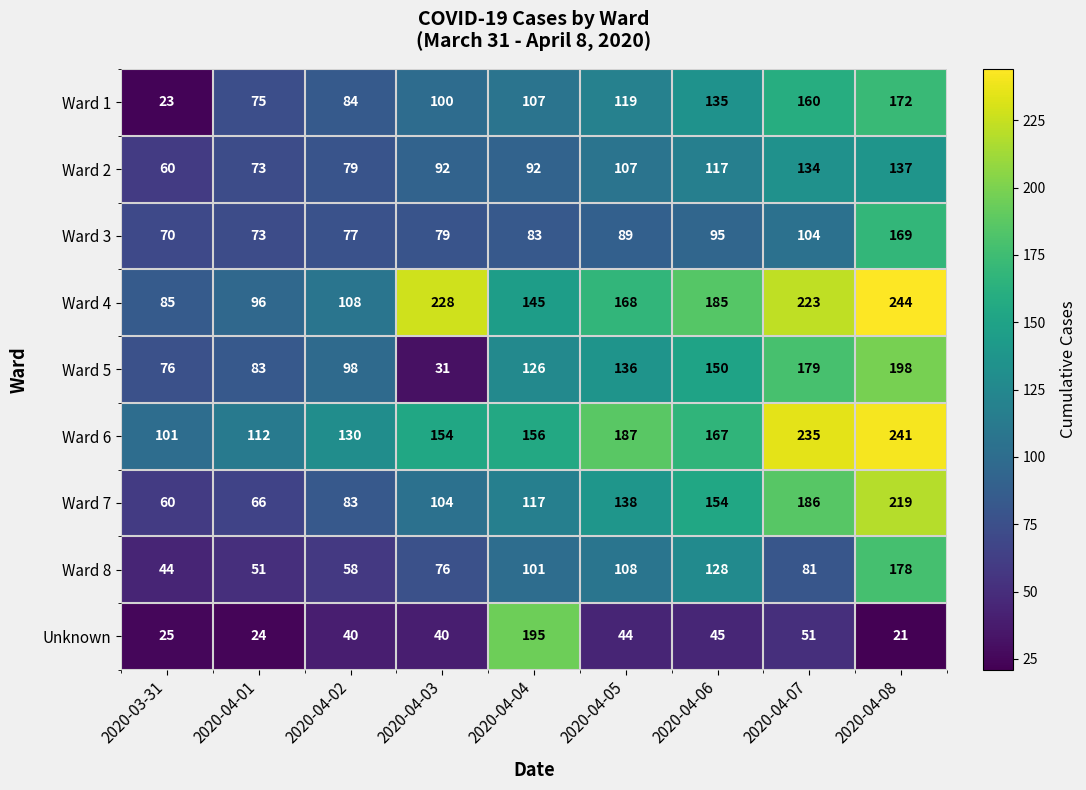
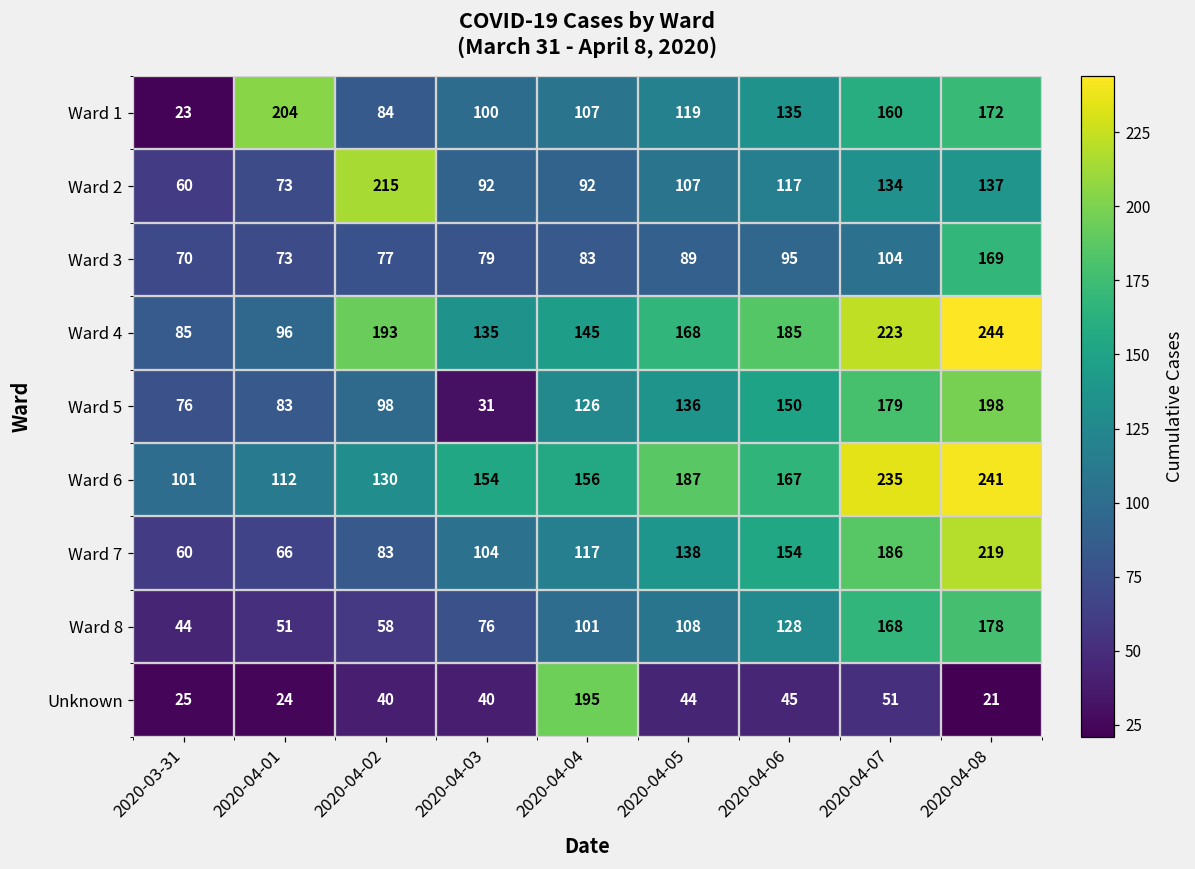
Ward 1, 2020-04-01: 75 -> 204
Ward 2, 2020-04-02: 79 -> 215
Ward 4, 2020-04-02: 108 -> 193
Ward 4, 2020-04-03: 228 -> 135
Ward 8, 2020-04-07: 81 -> 168
